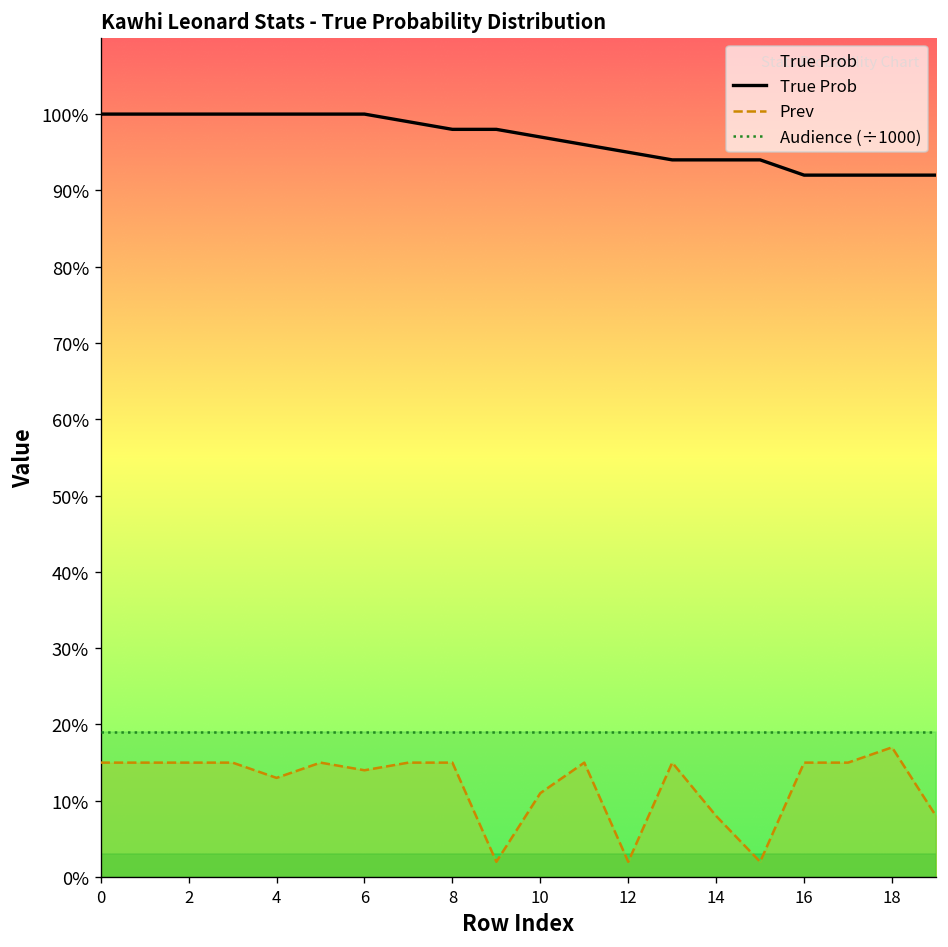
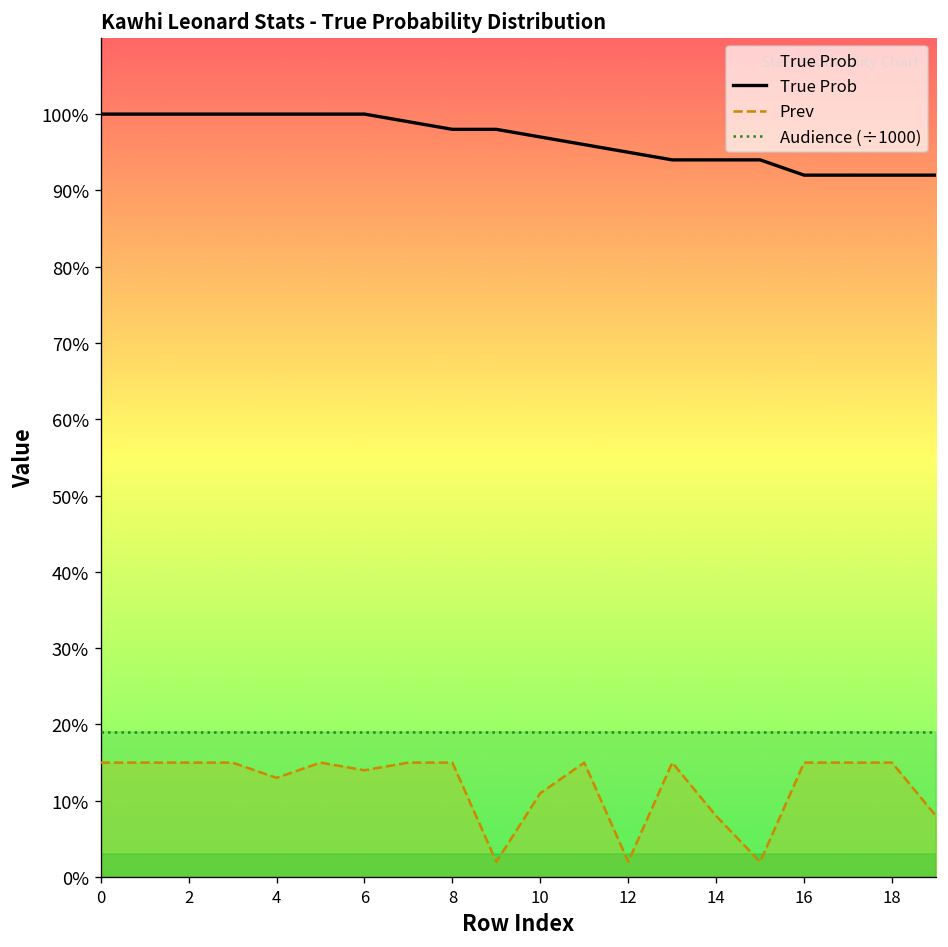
Prev, 18: 17% -> 15%
